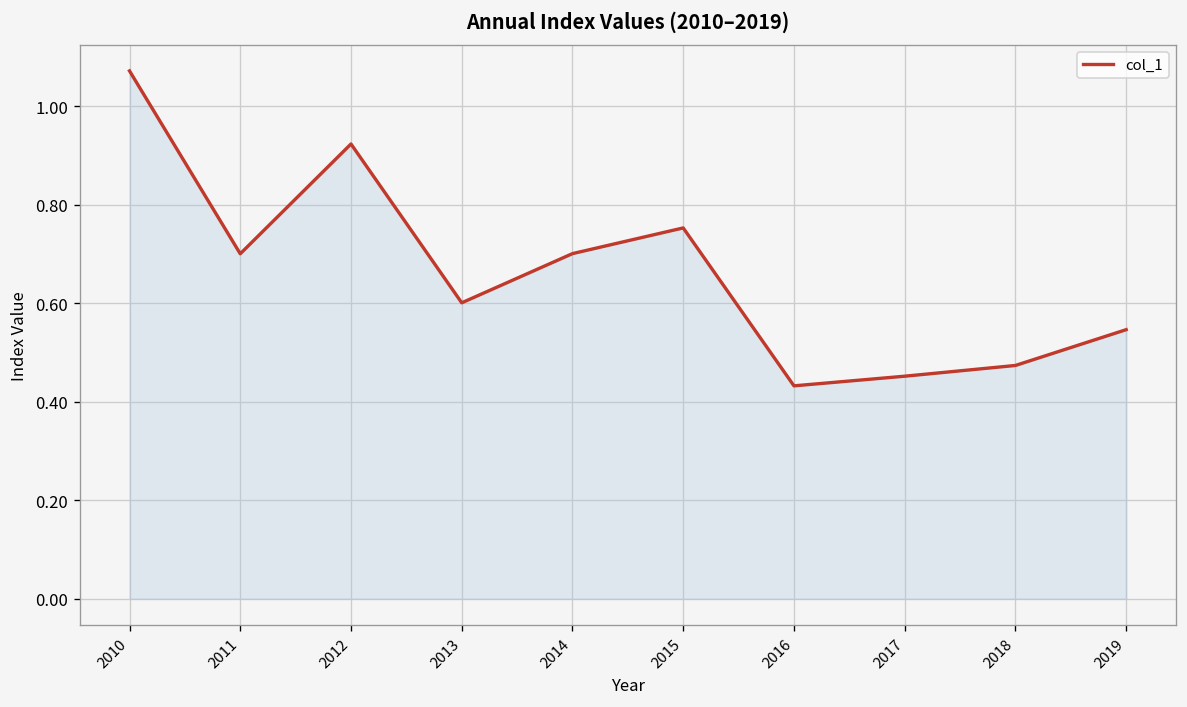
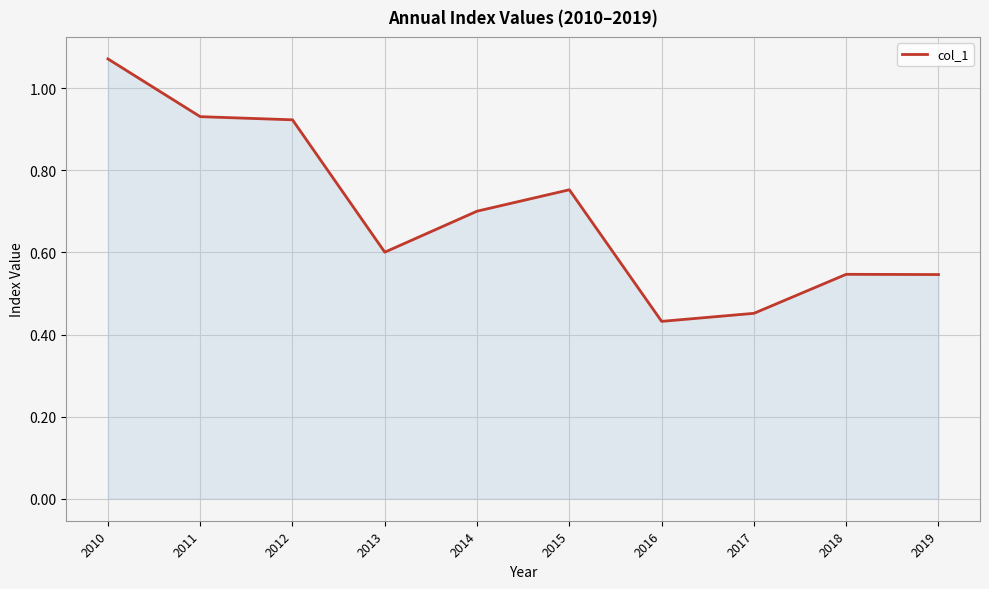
2011: 0.70 -> 0.93
2018: 0.47 -> 0.55
